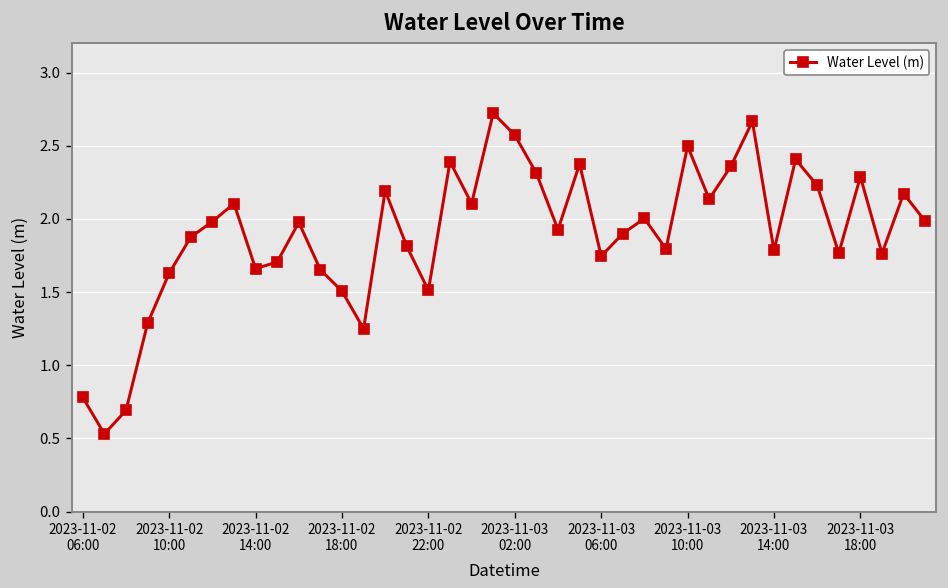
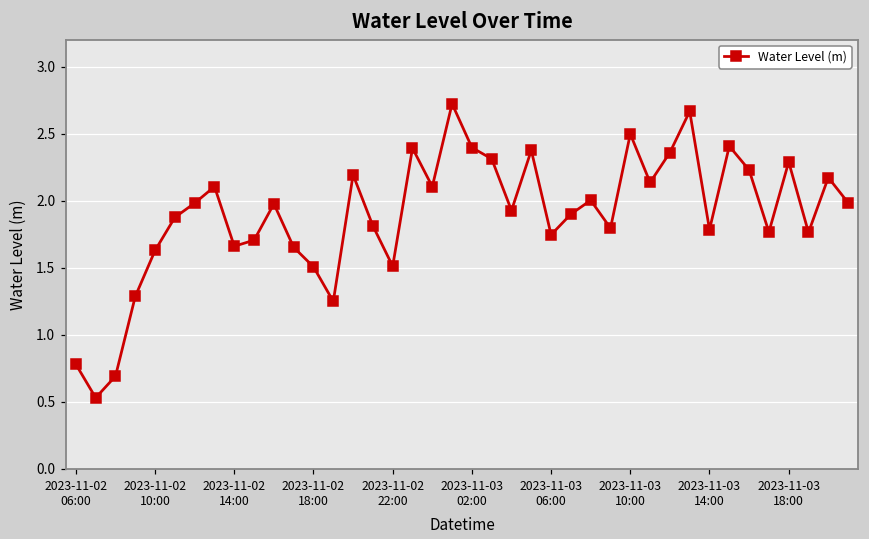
2023-11-03 02:00: 2.57 -> 2.40
